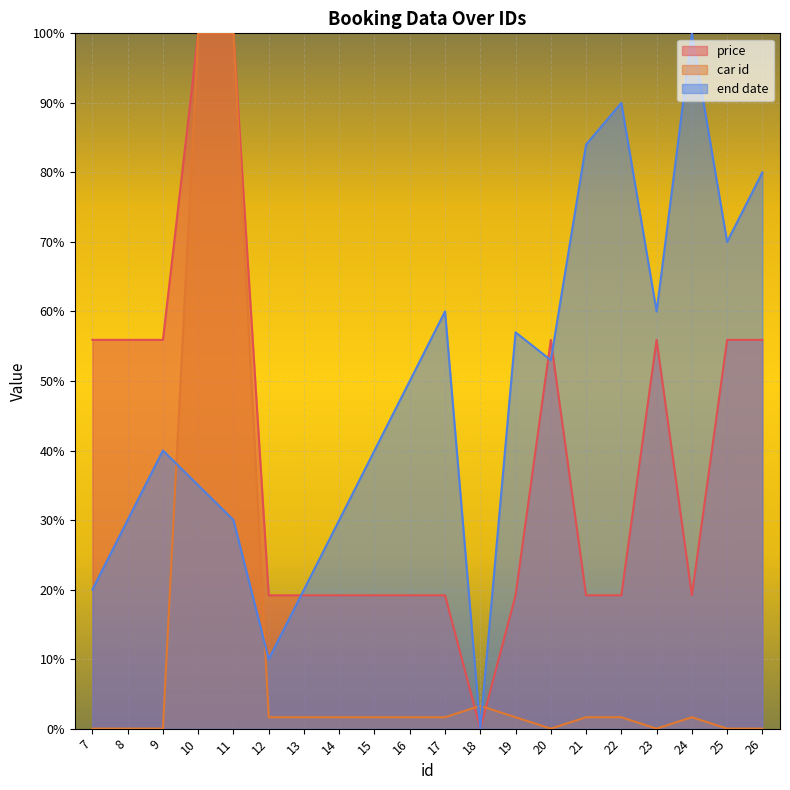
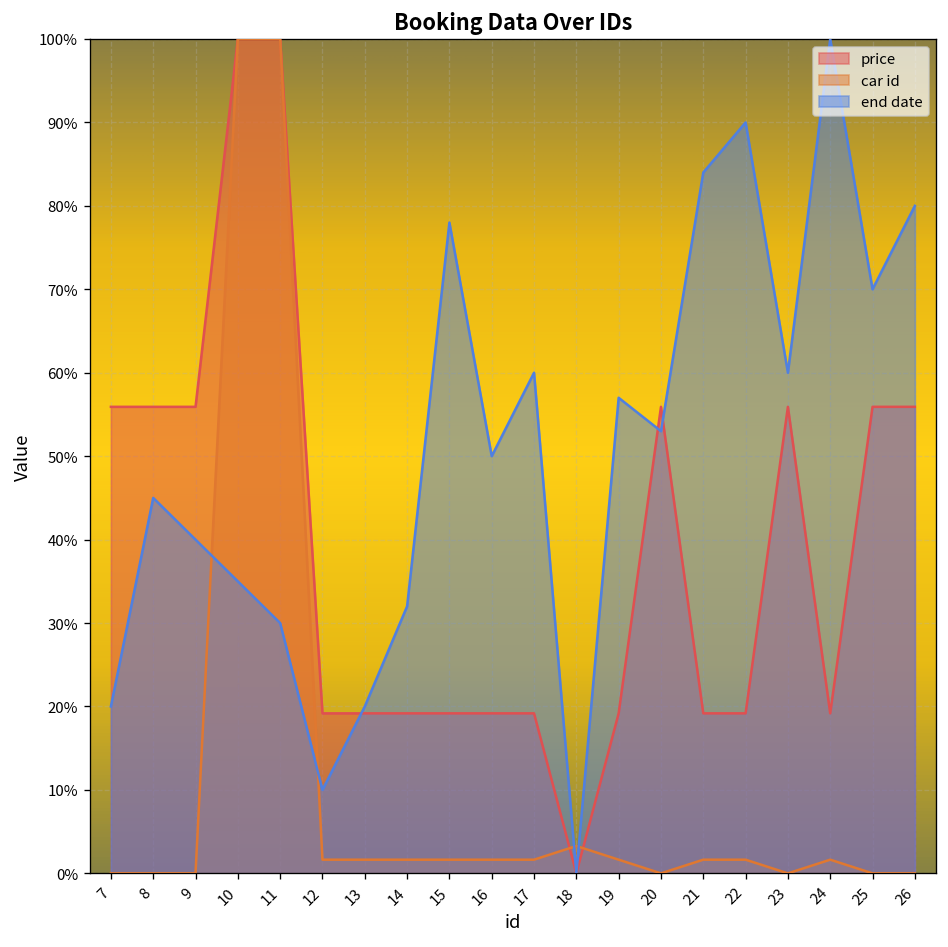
end date, 8: 30% -> 45%
end date, 14: 30% -> 32%
end date, 15: 40% -> 78%
